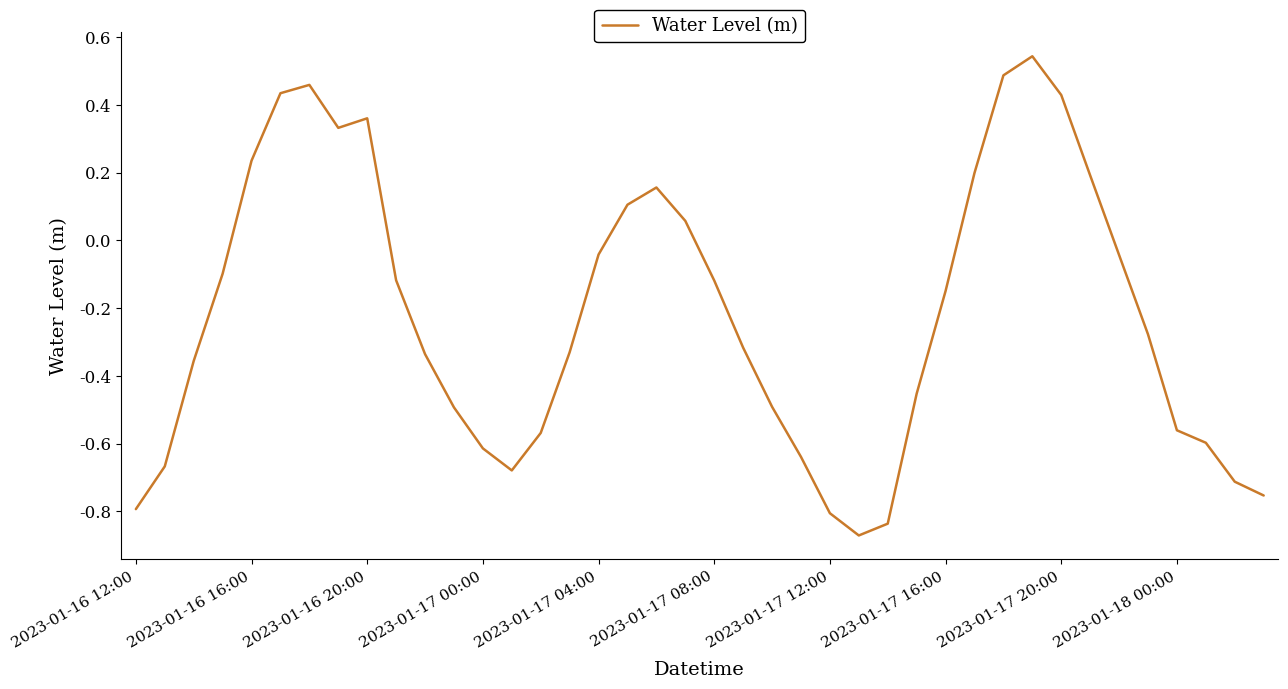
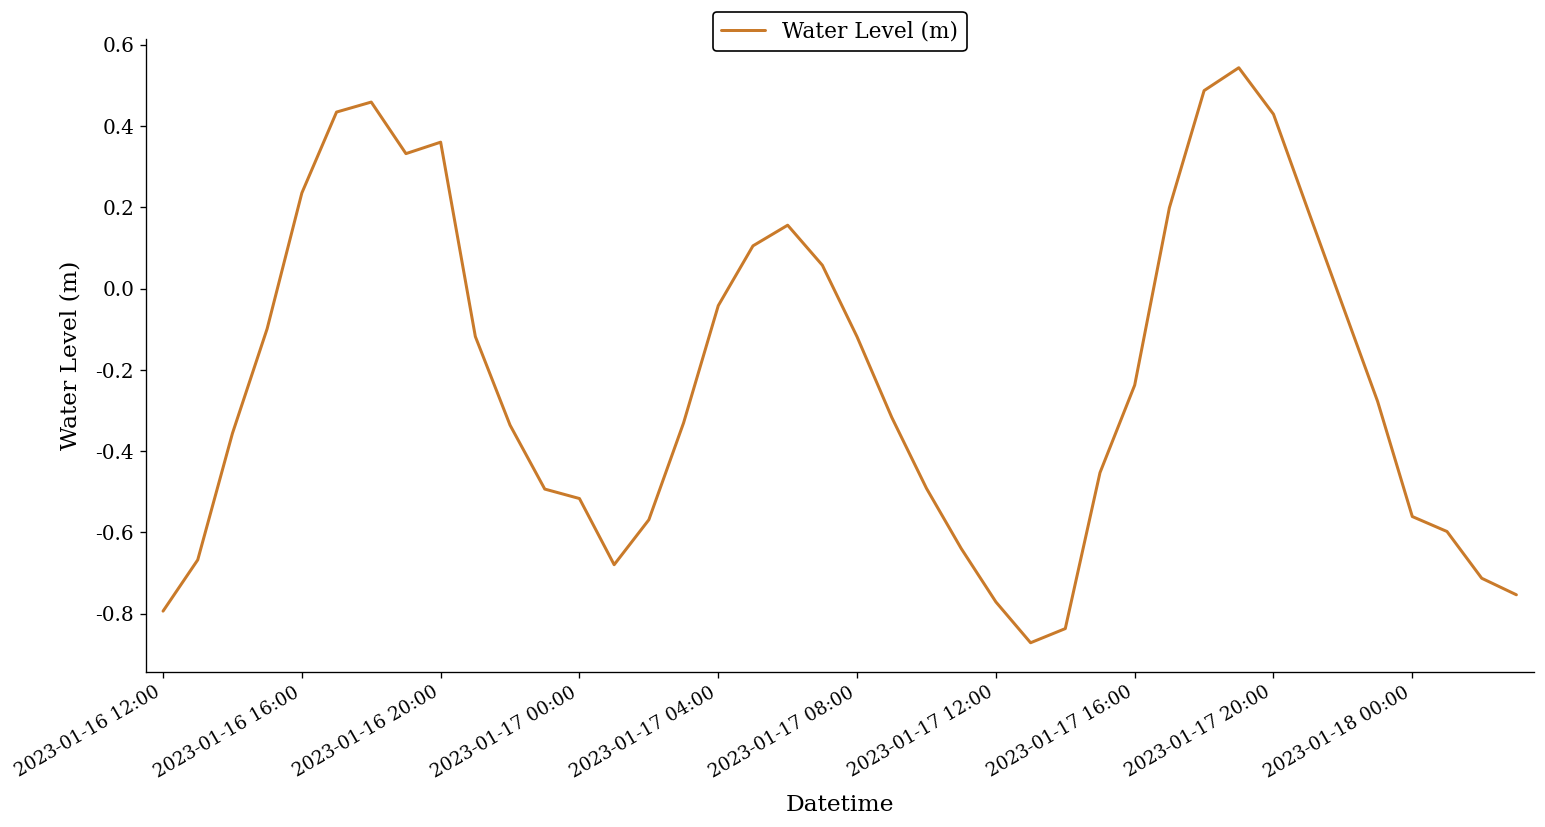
2023-01-17 00:00: -0.61 -> -0.52
2023-01-17 12:00: -0.81 -> -0.77
2023-01-17 16:00: -0.15 -> -0.24
